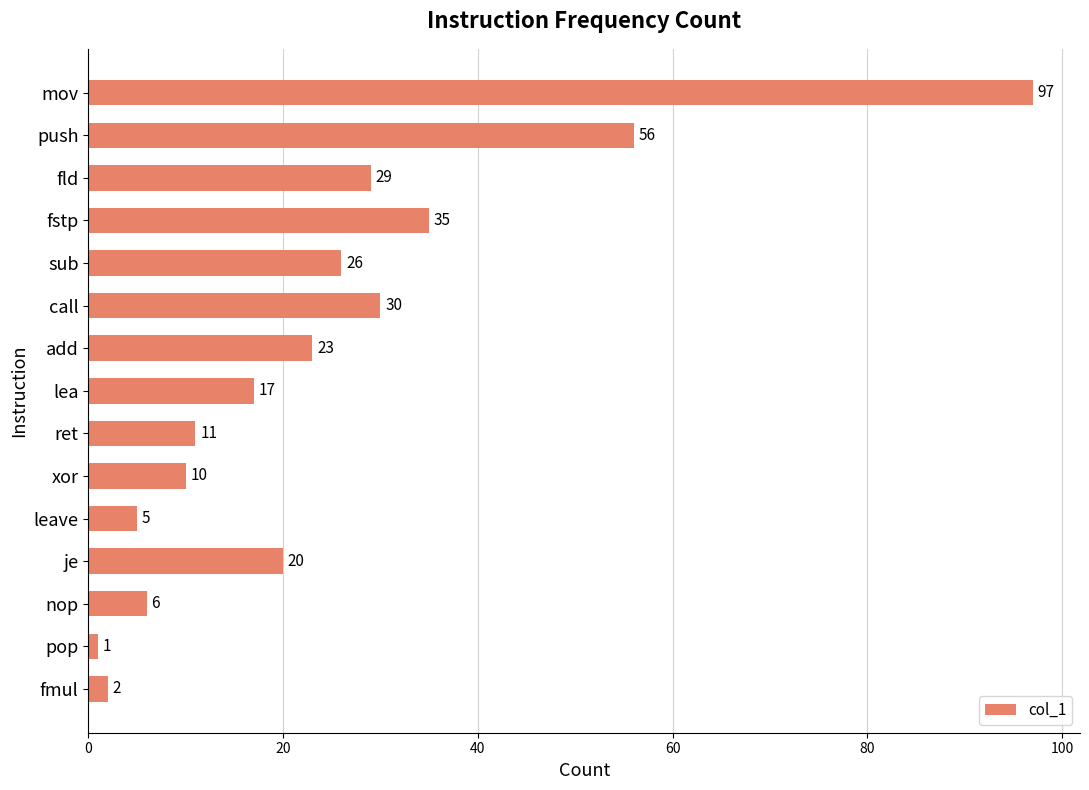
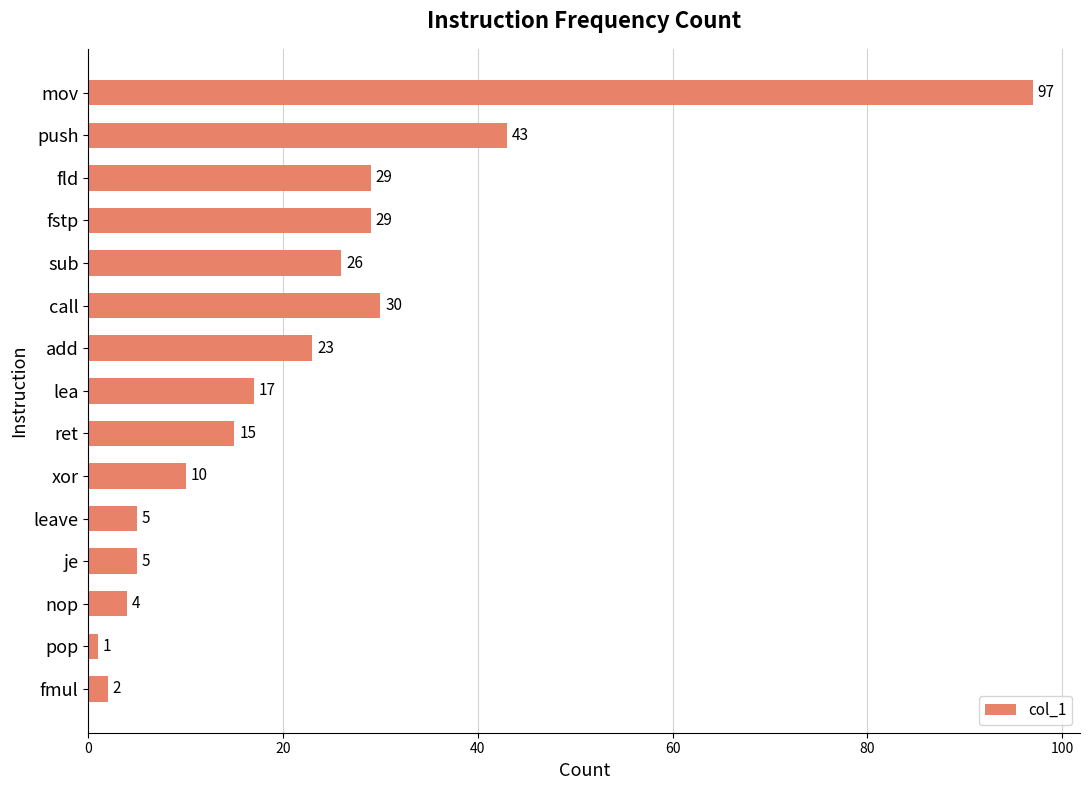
push: 56 -> 43
fstp: 35 -> 29
ret: 11 -> 15
je: 20 -> 5
nop: 6 -> 4
